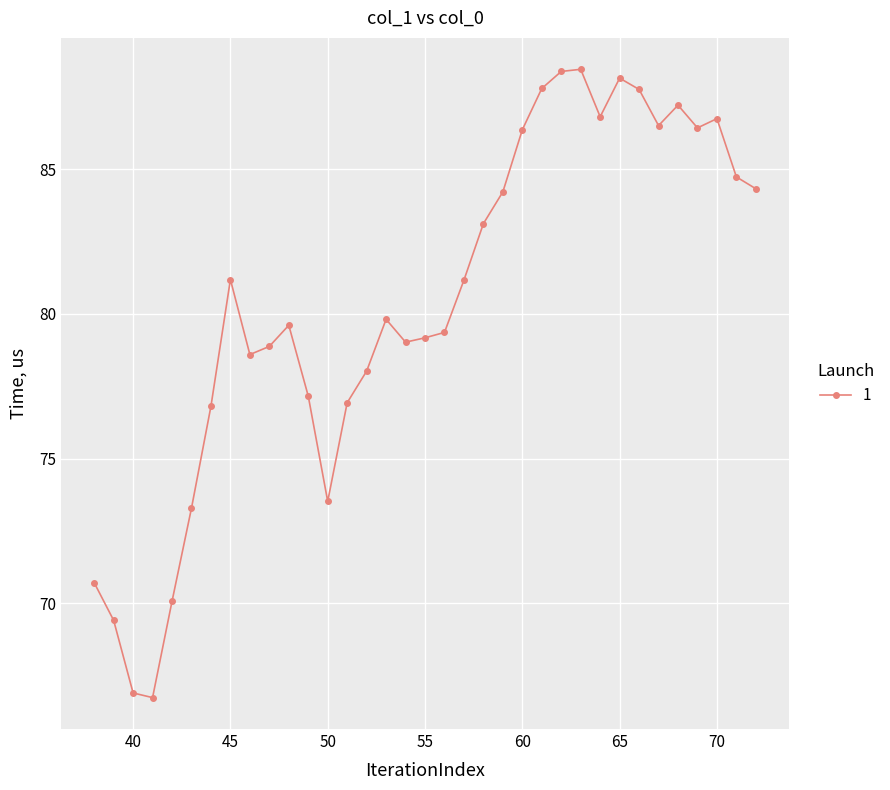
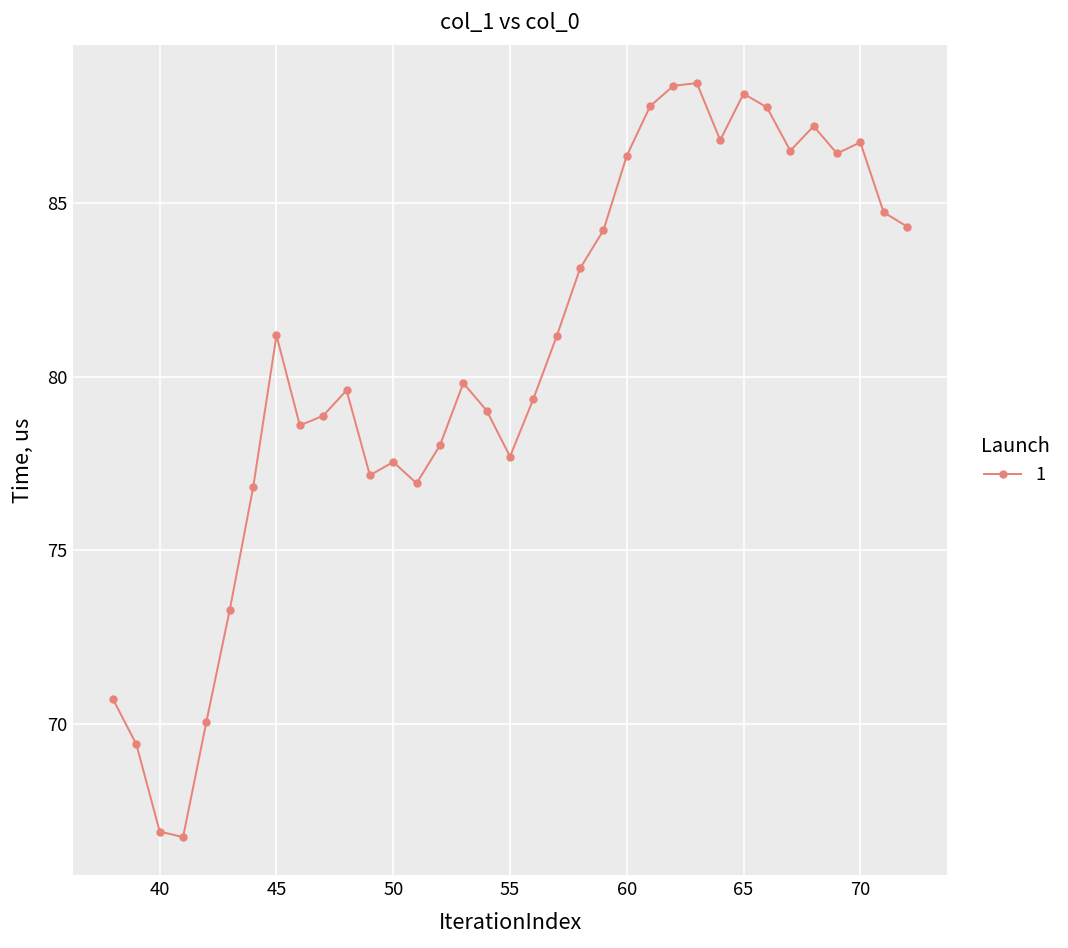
50: 73.5 -> 77.5
55: 79.2 -> 77.7
